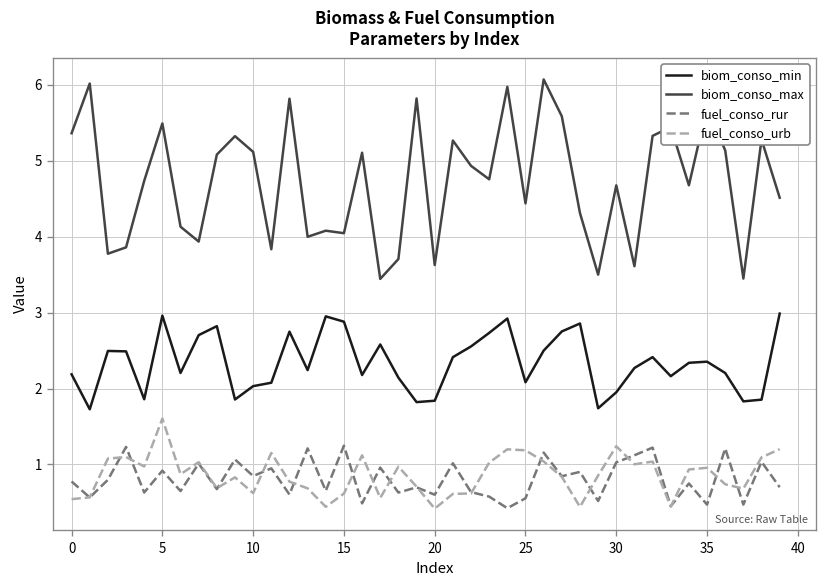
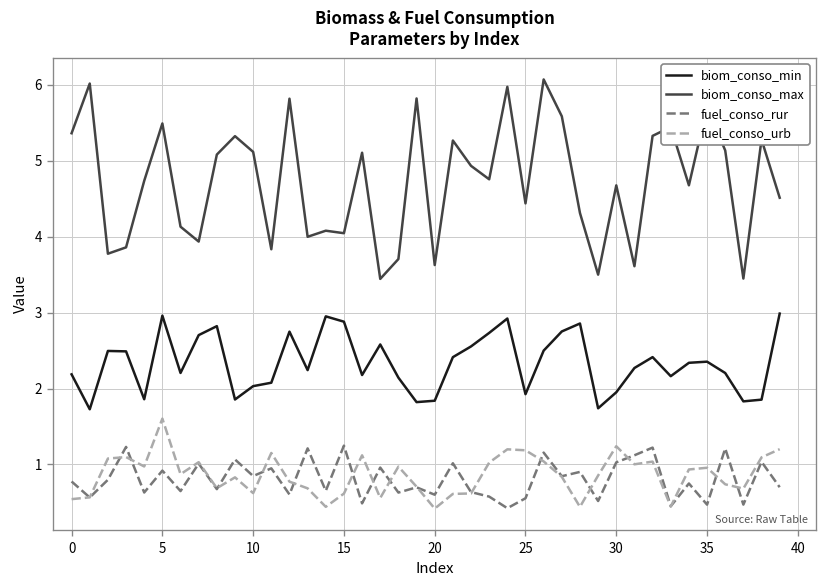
biom_conso_min, 25: 2.1 -> 1.9
